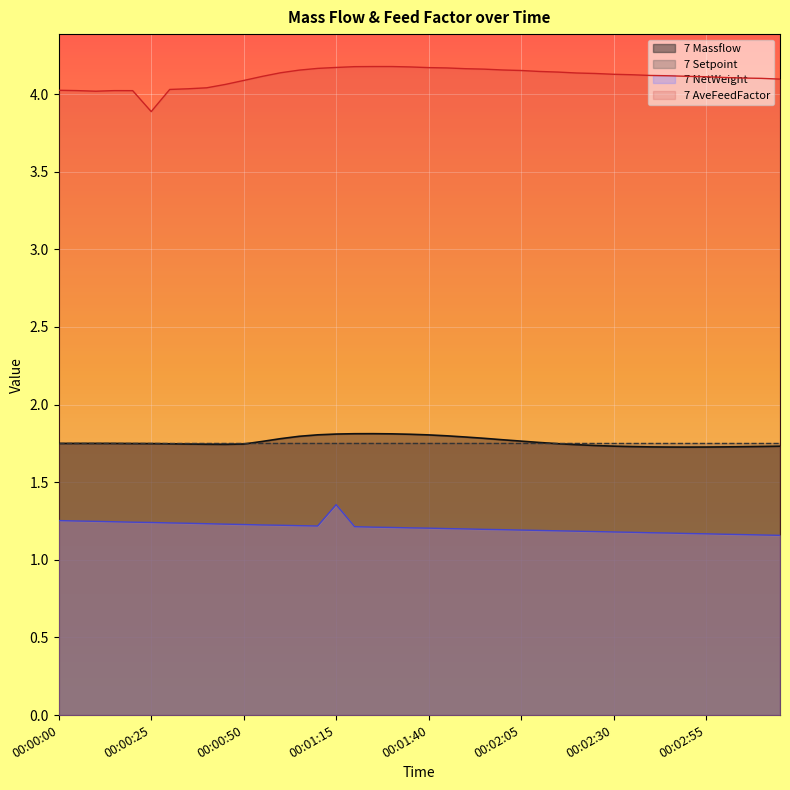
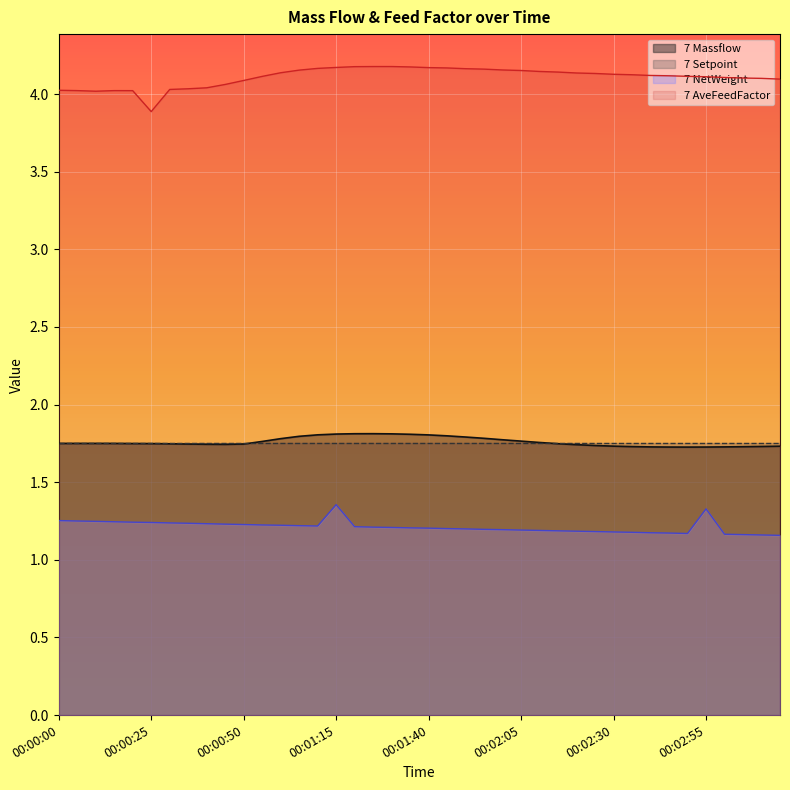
7 NetWeight, 00:02:55: 1.17 -> 1.33
